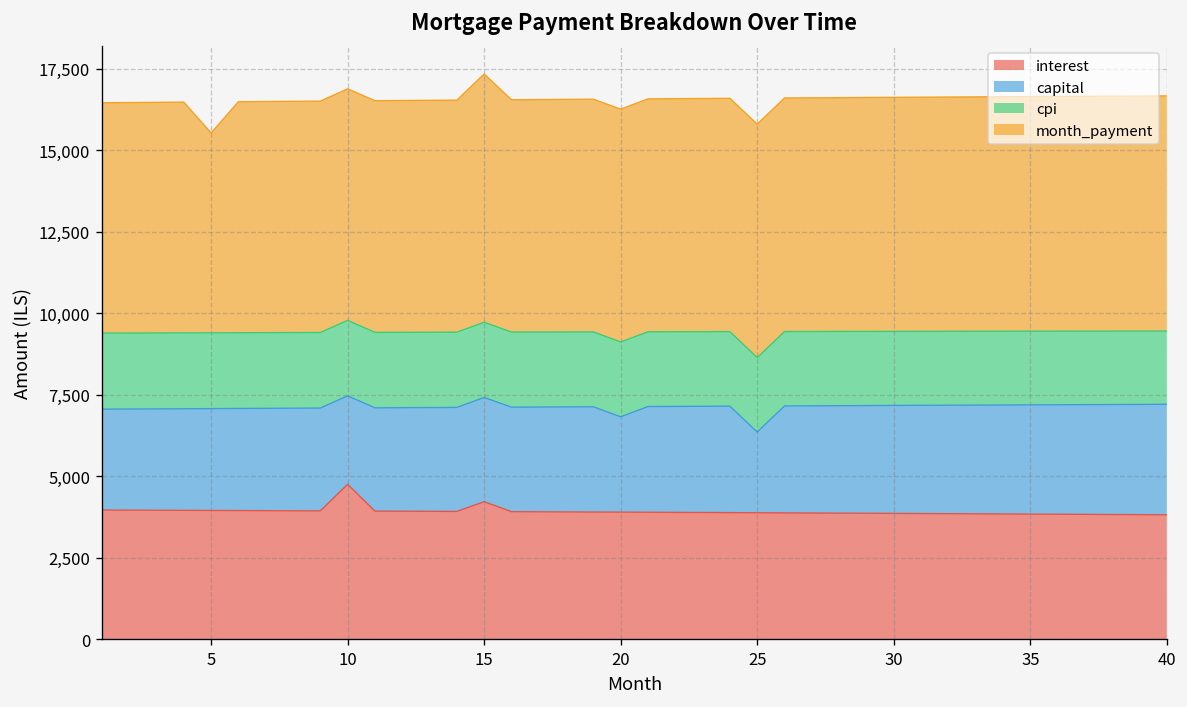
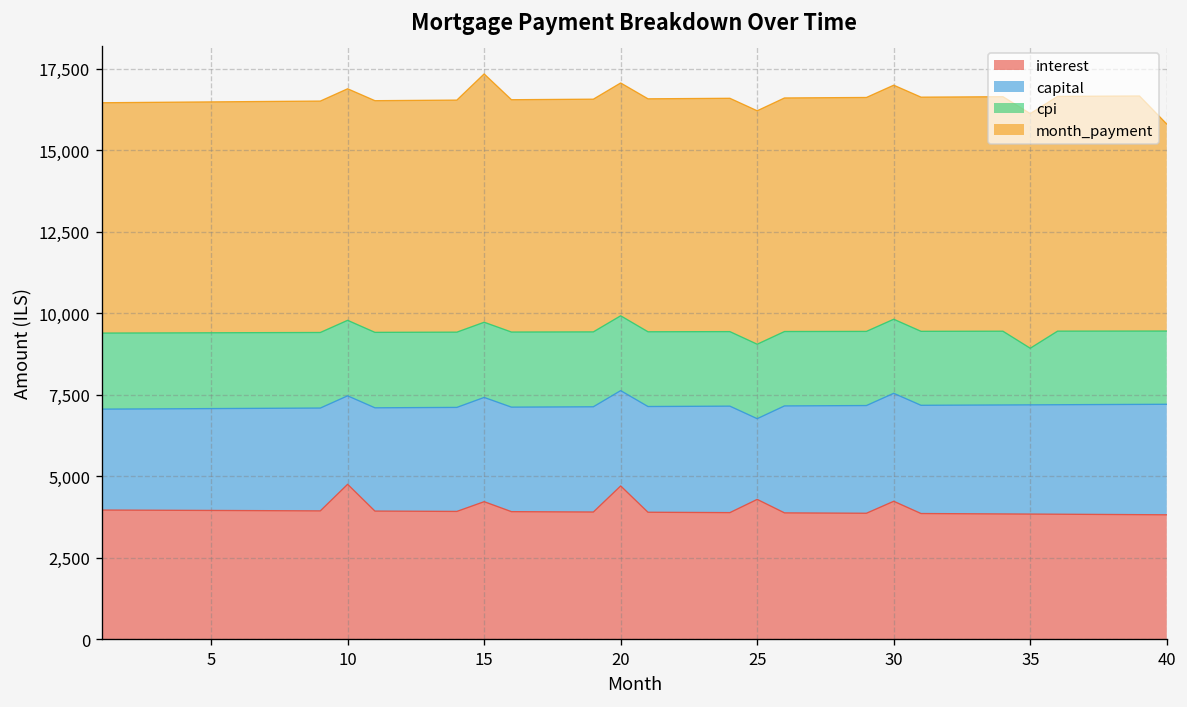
month_payment, 5: 6,100 -> 7,100
interest, 20: 3,900 -> 4,700
interest, 25: 3,900 -> 4,300
interest, 30: 3,900 -> 4,200
cpi, 35: 2,300 -> 1,700
month_payment, 40: 7,200 -> 6,300
